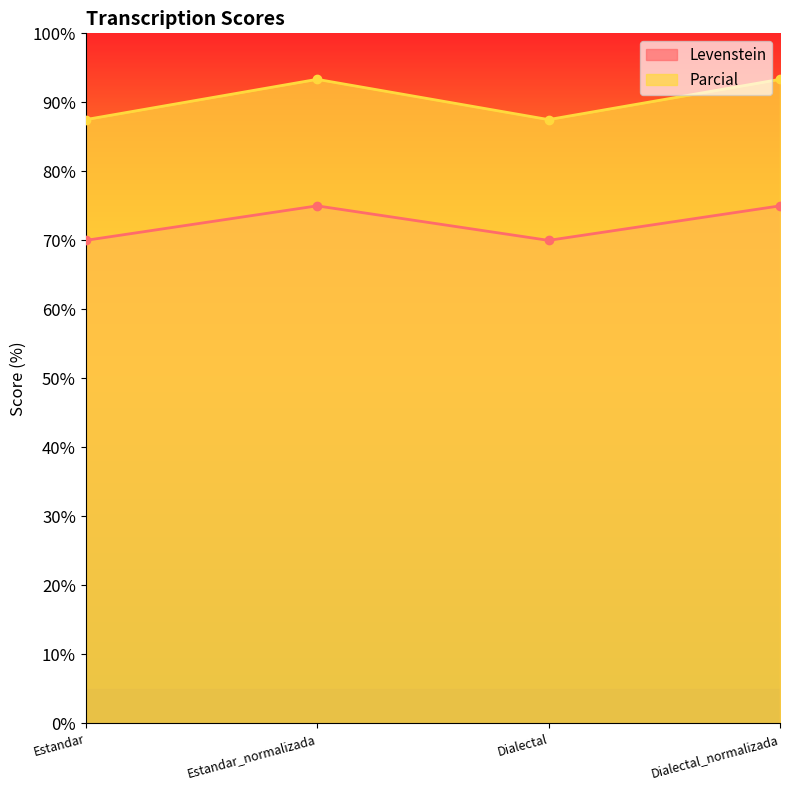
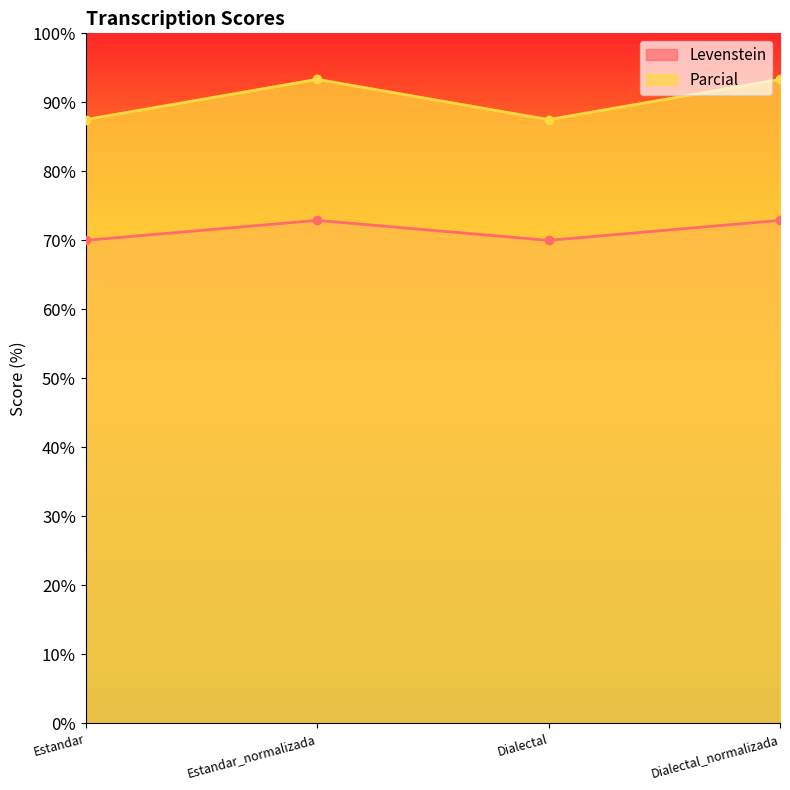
Levenstein, Estandar_normalizada: 75% -> 73%
Levenstein, Dialectal_normalizada: 75% -> 73%
